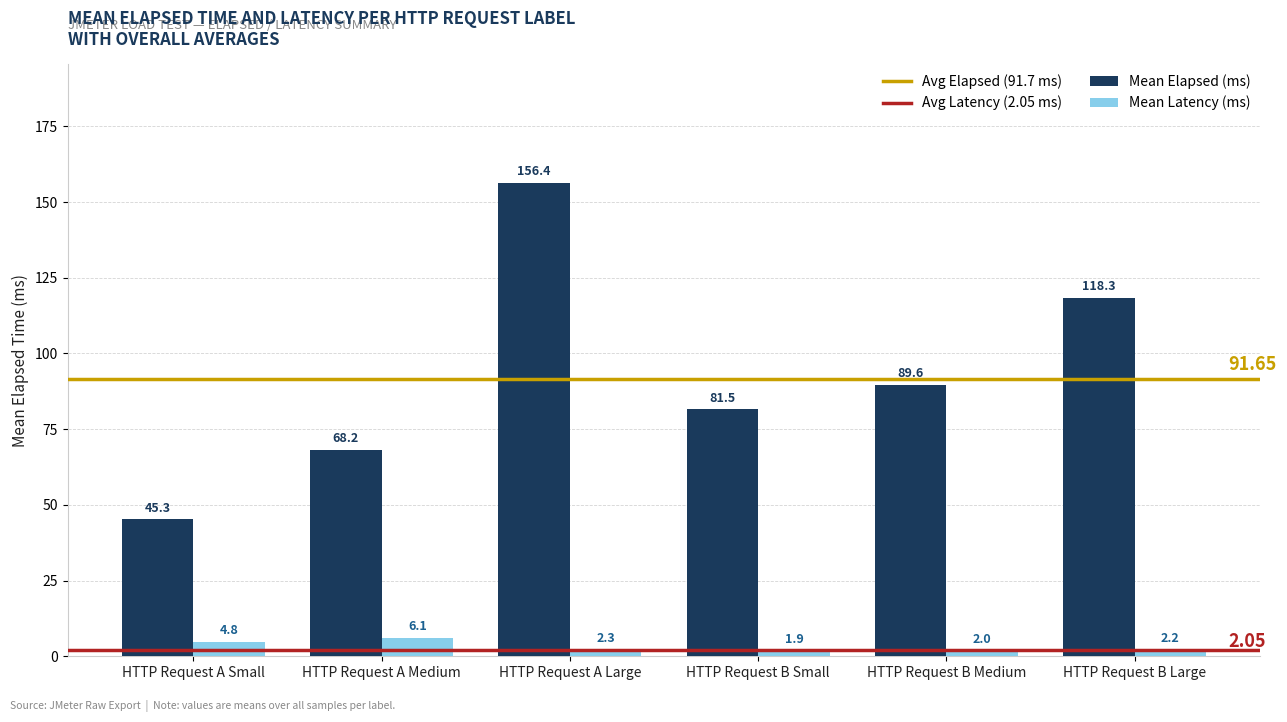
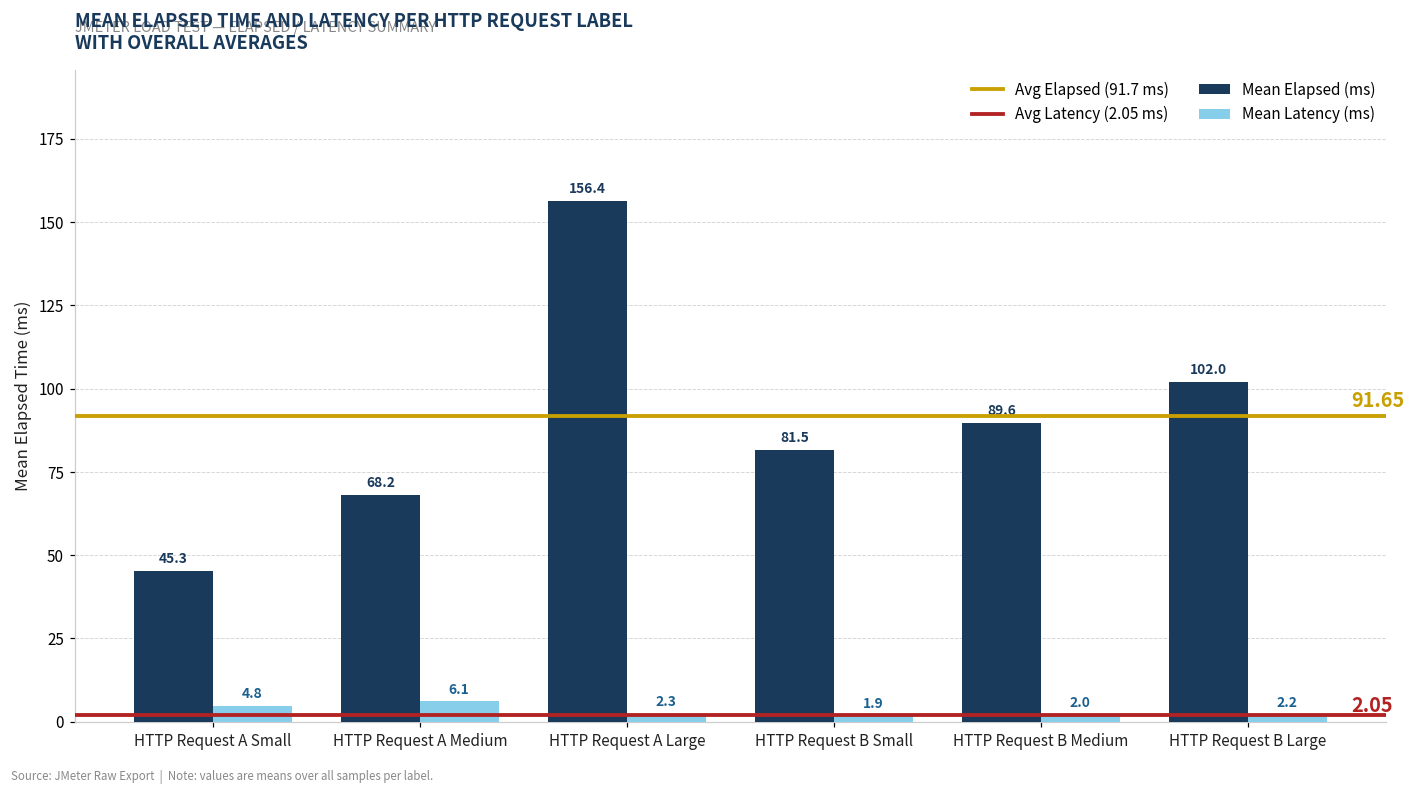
Mean Elapsed (ms), HTTP Request B Large: 118.3 -> 102.0
